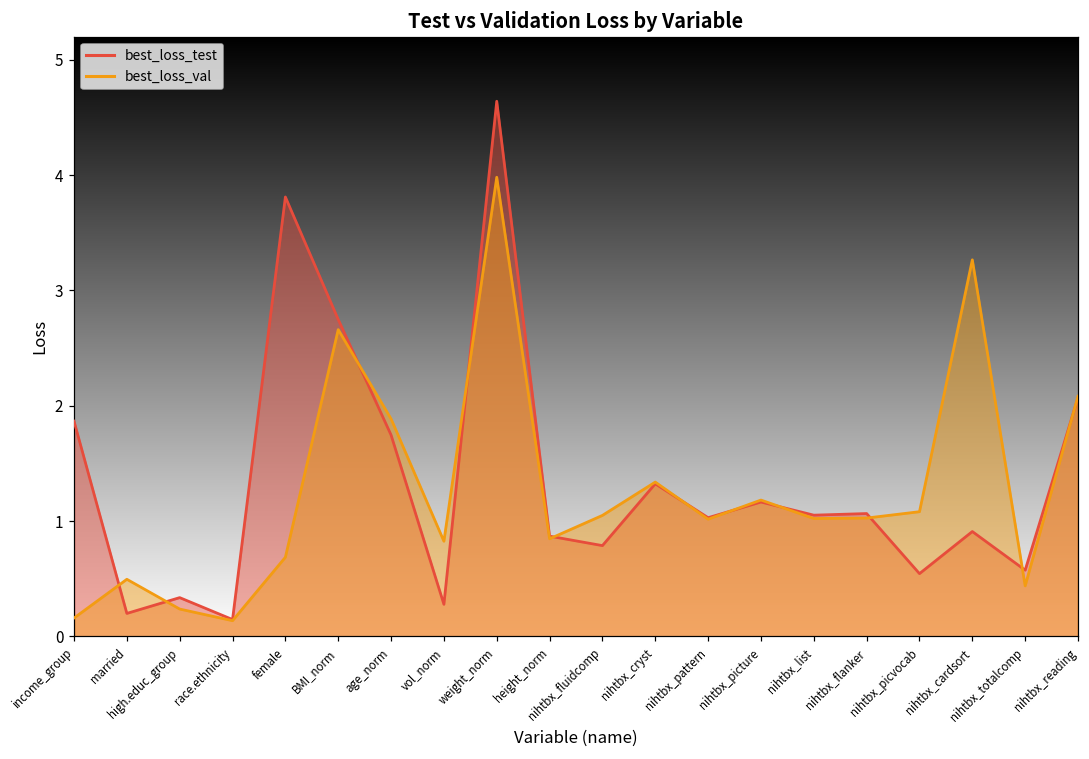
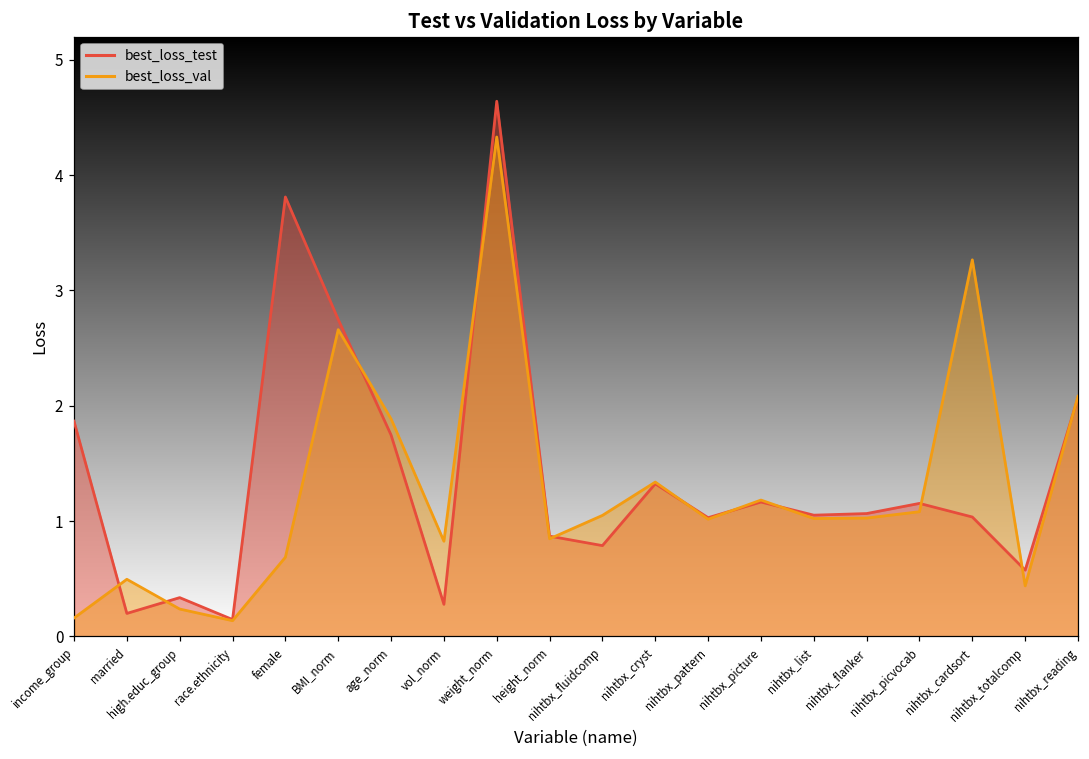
best_loss_val, weight_norm: 3.98 -> 4.33
best_loss_test, nihtbx_picvocab: 0.54 -> 1.15
best_loss_test, nihtbx_cardsort: 0.91 -> 1.04
